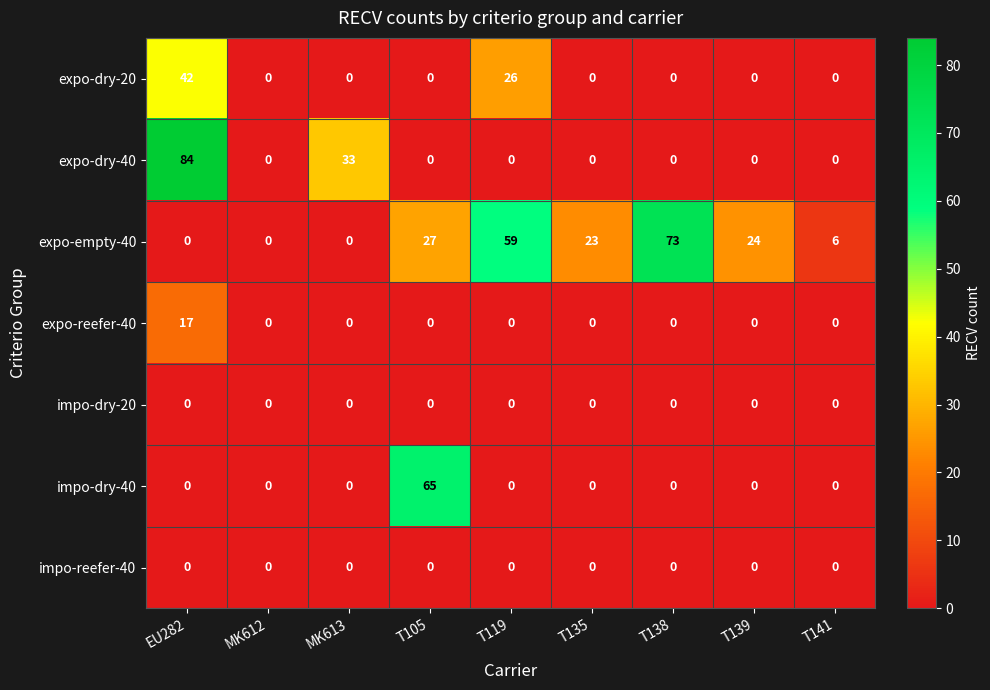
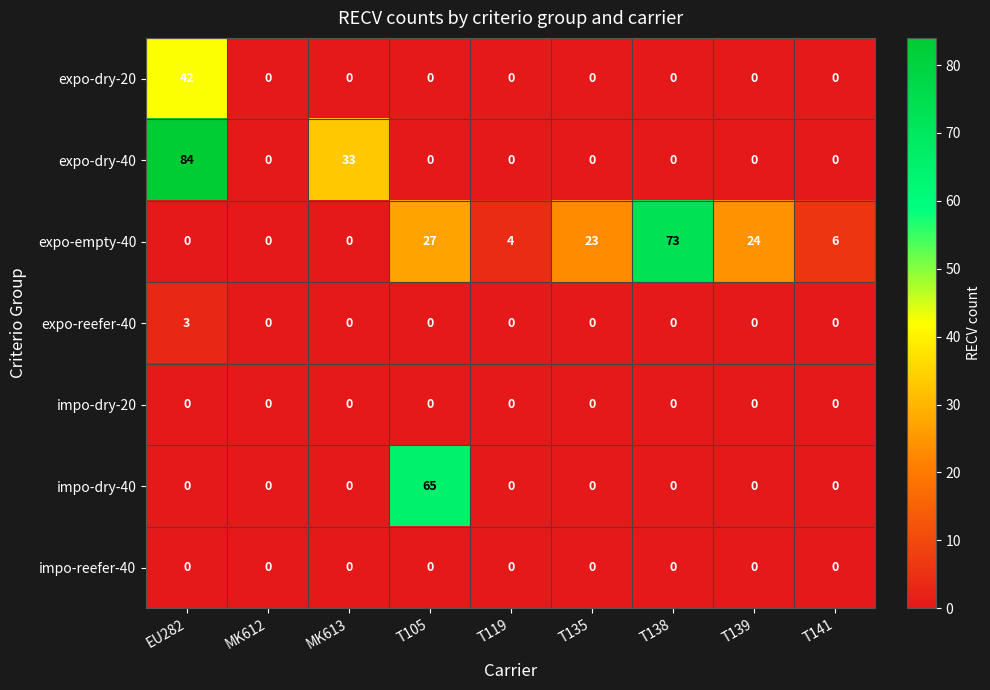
expo-dry-20, T119: 26 -> 0
expo-empty-40, T119: 59 -> 4
expo-reefer-40, EU282: 17 -> 3
